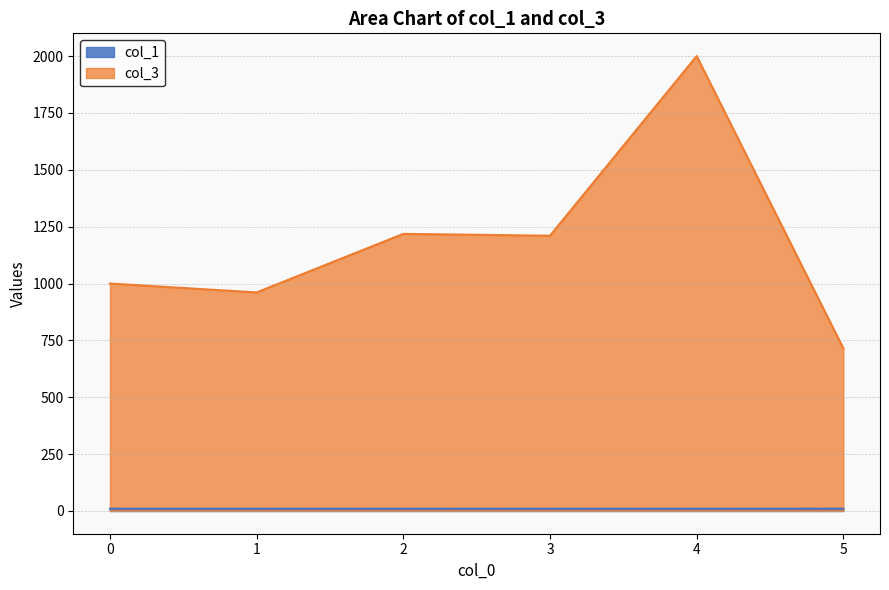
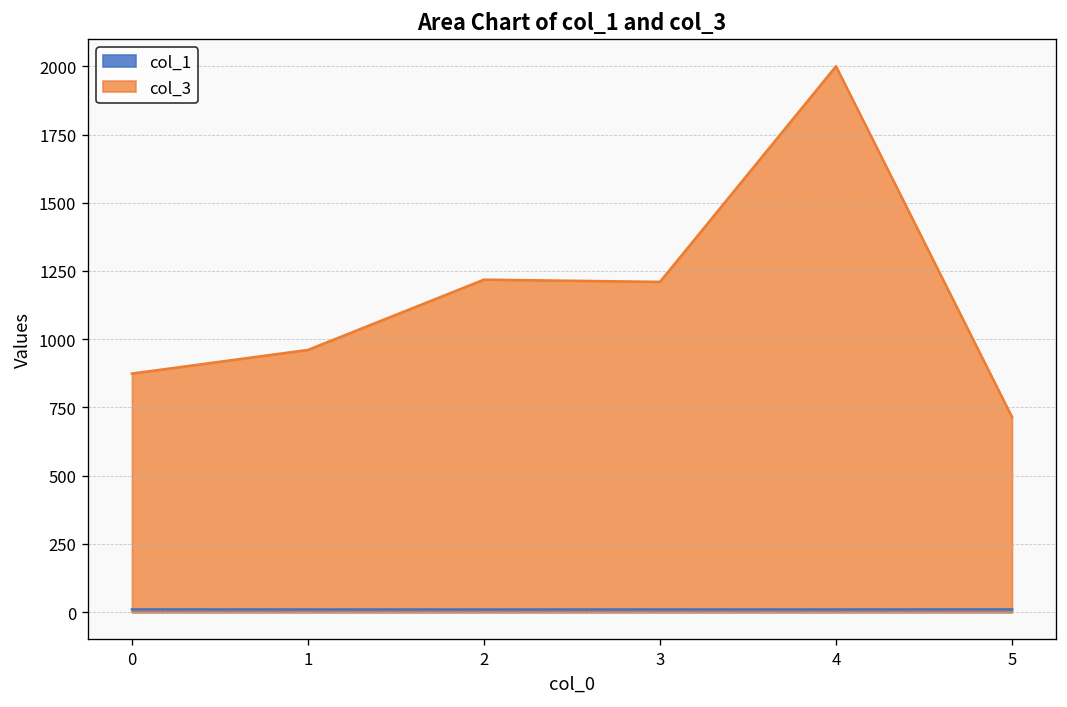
col_3, 0: 1000 -> 870
